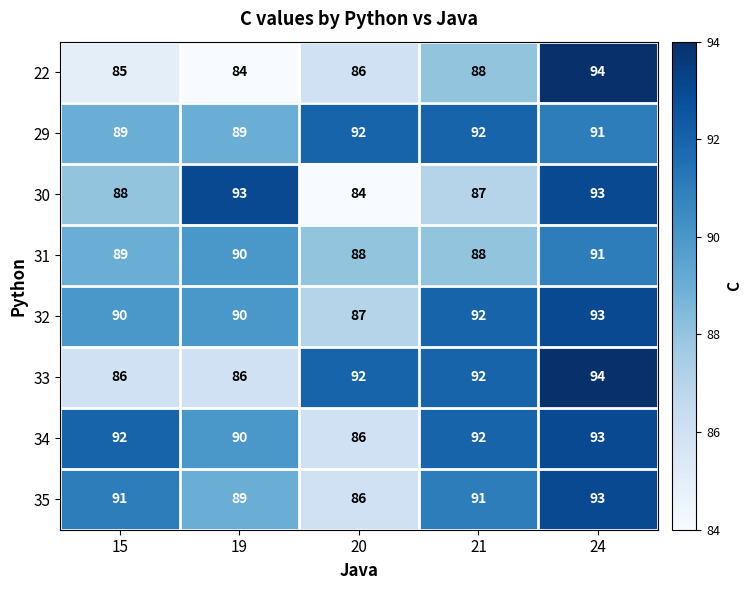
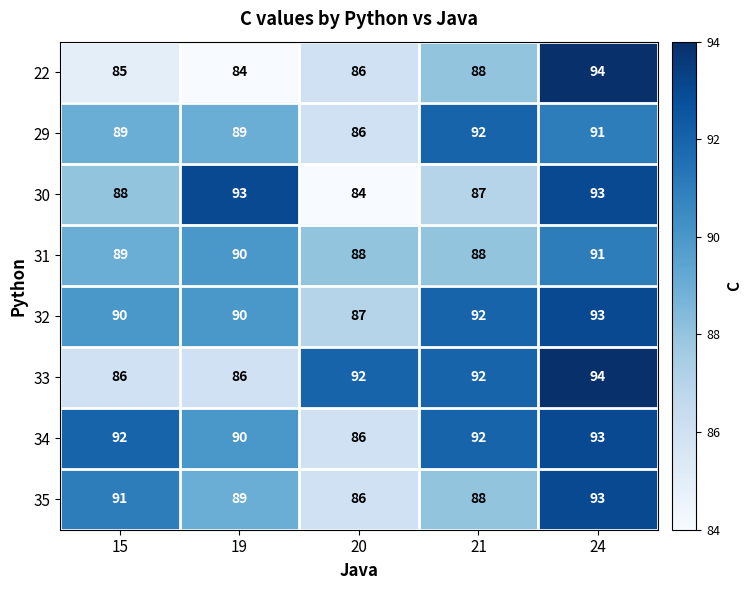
29, 20: 92 -> 86
35, 21: 91 -> 88
